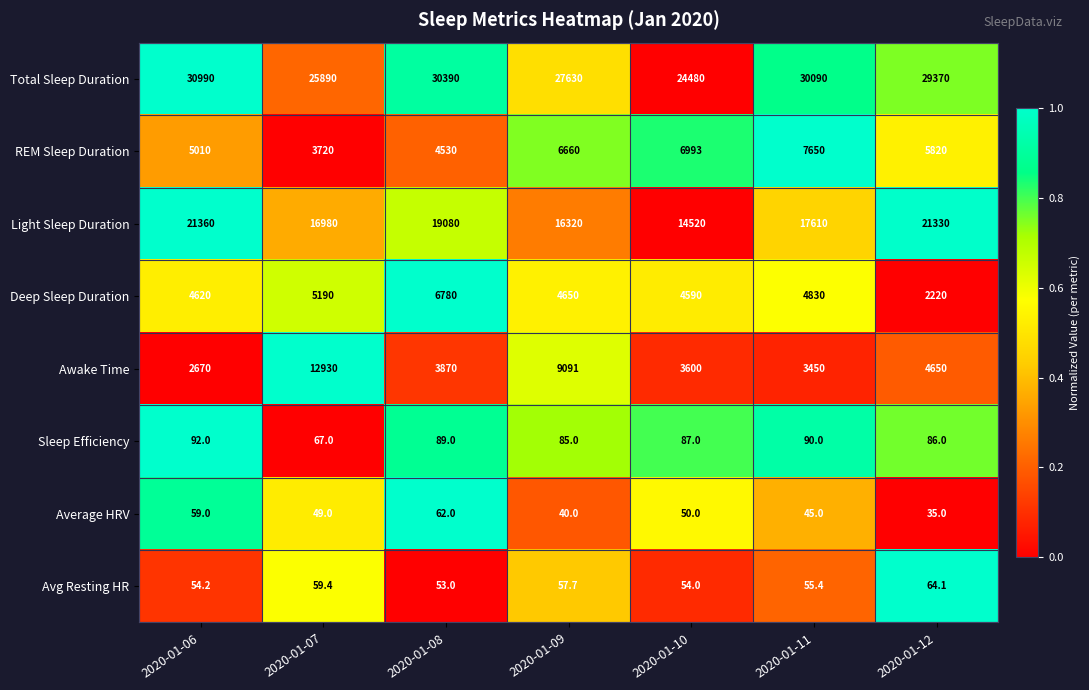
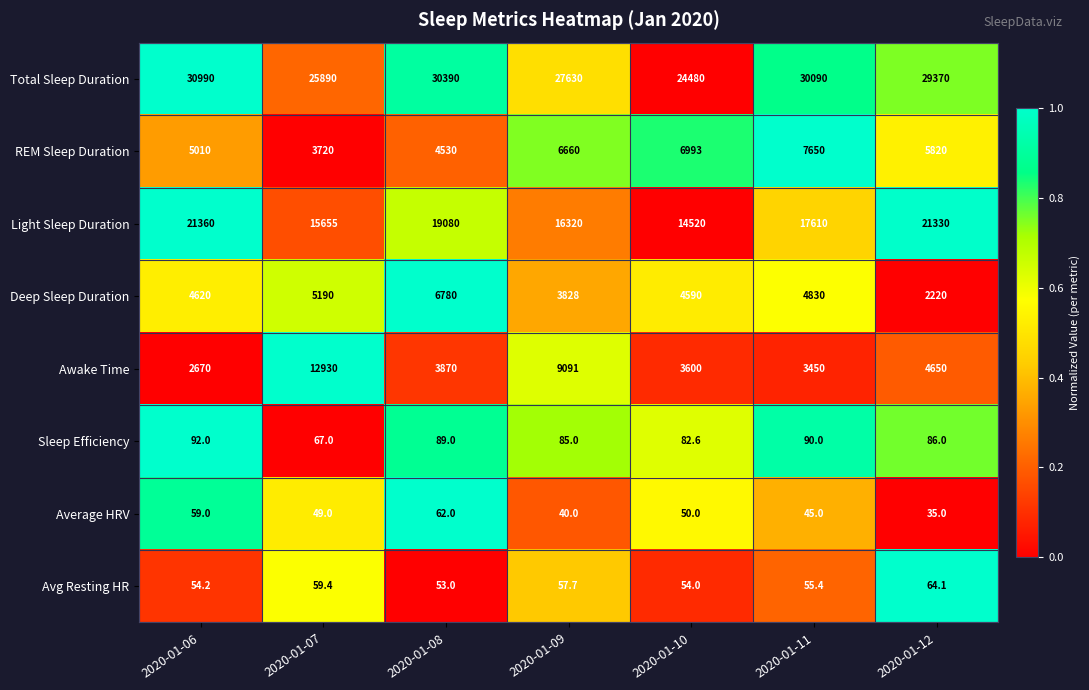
Light Sleep Duration, 2020-01-07: 16980 -> 15655
Deep Sleep Duration, 2020-01-09: 4650 -> 3828
Sleep Efficiency, 2020-01-10: 87.0 -> 82.6
